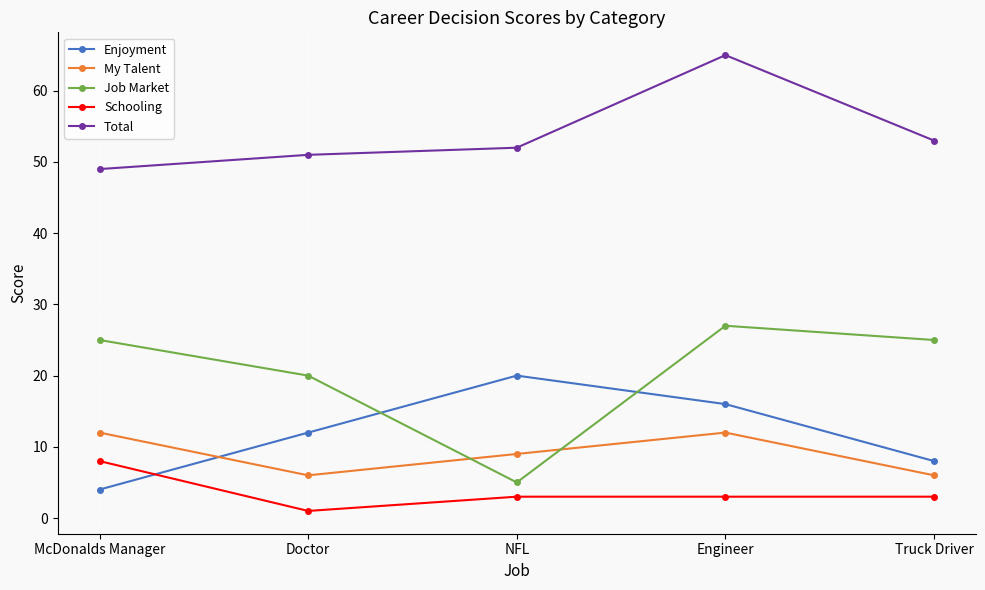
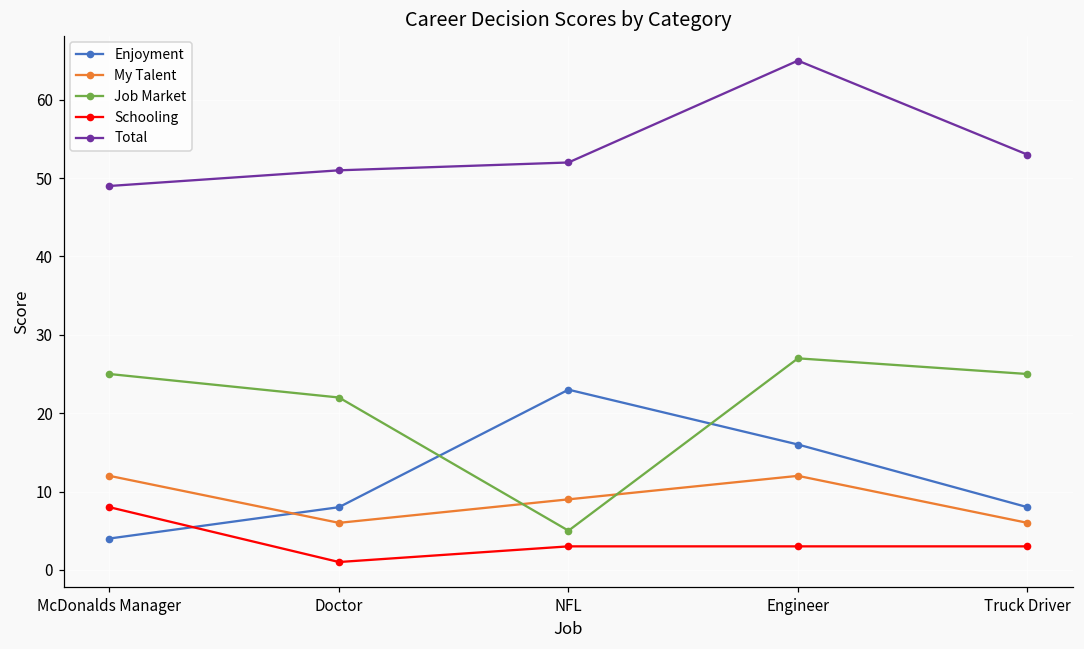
Enjoyment, Doctor: 12 -> 8
Job Market, Doctor: 20 -> 22
Enjoyment, NFL: 20 -> 23
